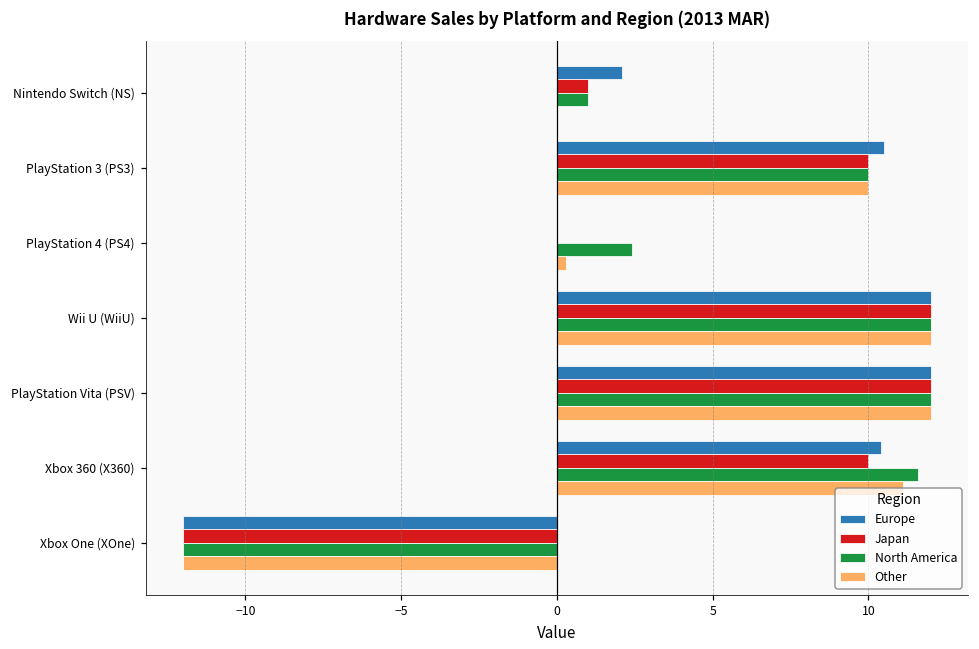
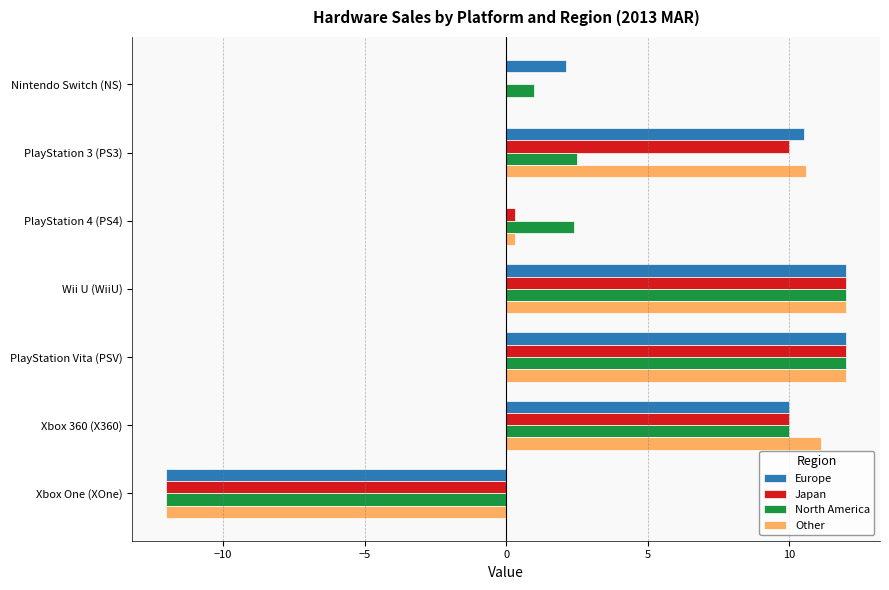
Japan, Nintendo Switch (NS): 1 -> 0
North America, PlayStation 3 (PS3): 10.0 -> 2.5
Other, PlayStation 3 (PS3): 10.0 -> 10.6
Japan, PlayStation 4 (PS4): 0.0 -> 0.3
Europe, Xbox 360 (X360): 10.4 -> 10.0
North America, Xbox 360 (X360): 11.6 -> 10.0
